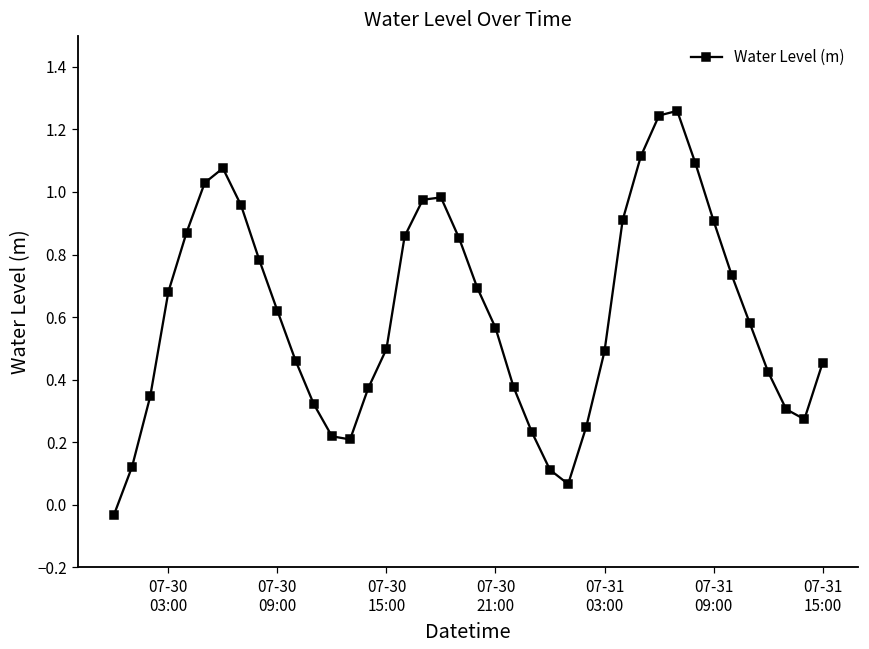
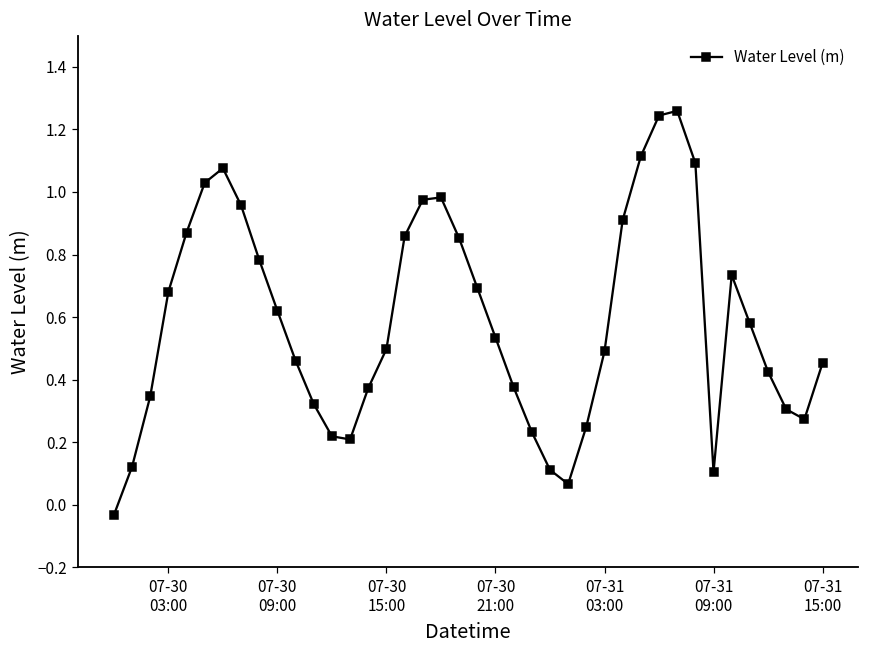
07-30 21:00: 0.57 -> 0.53
07-31 09:00: 0.91 -> 0.10
